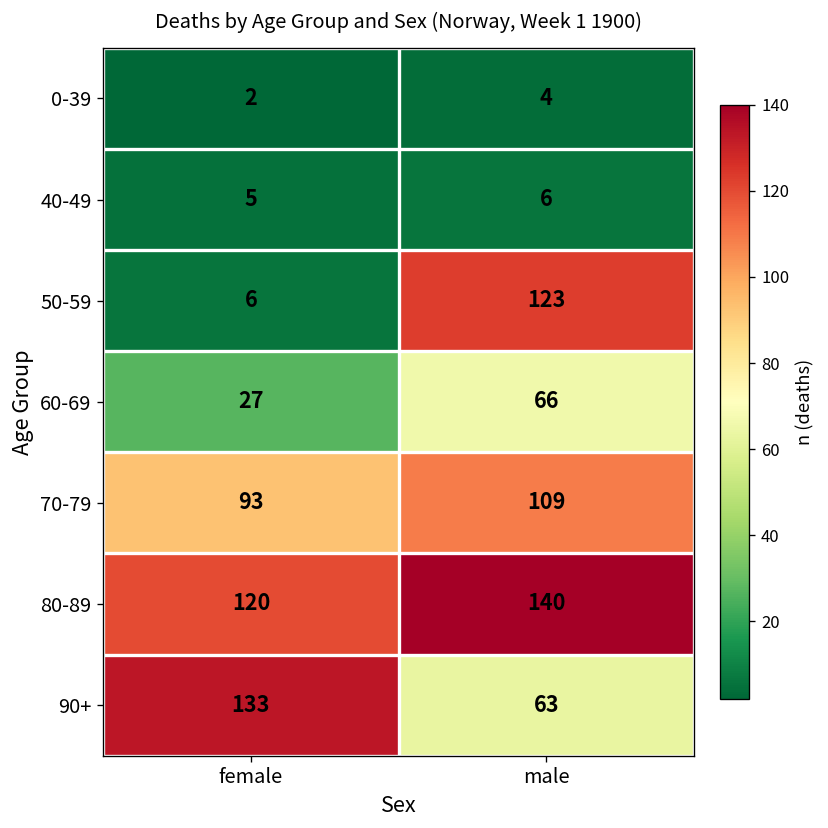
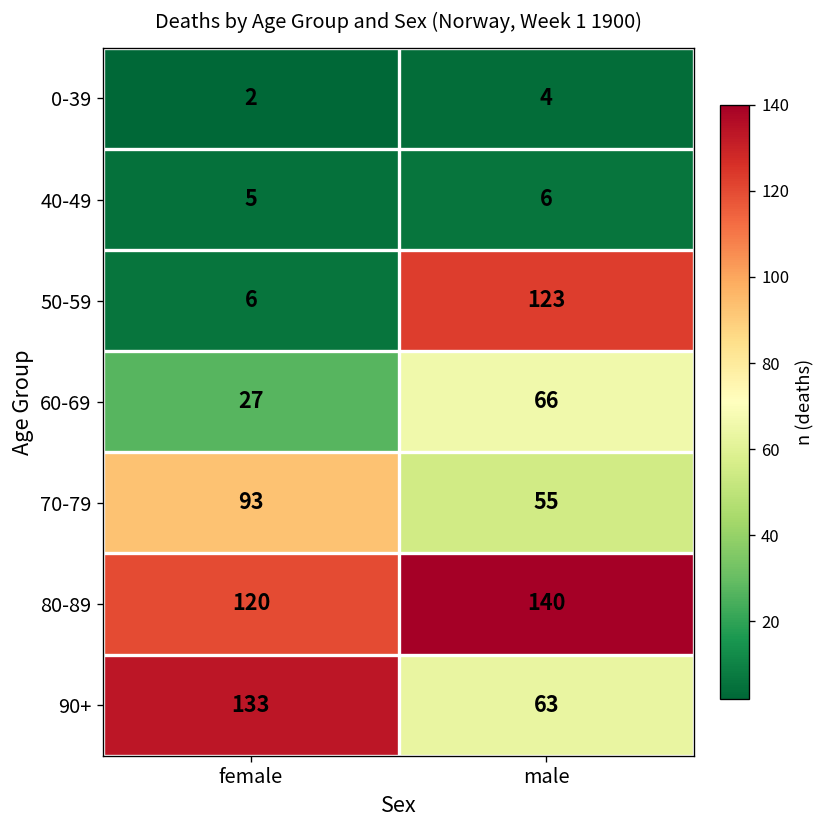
70-79, male: 109 -> 55
